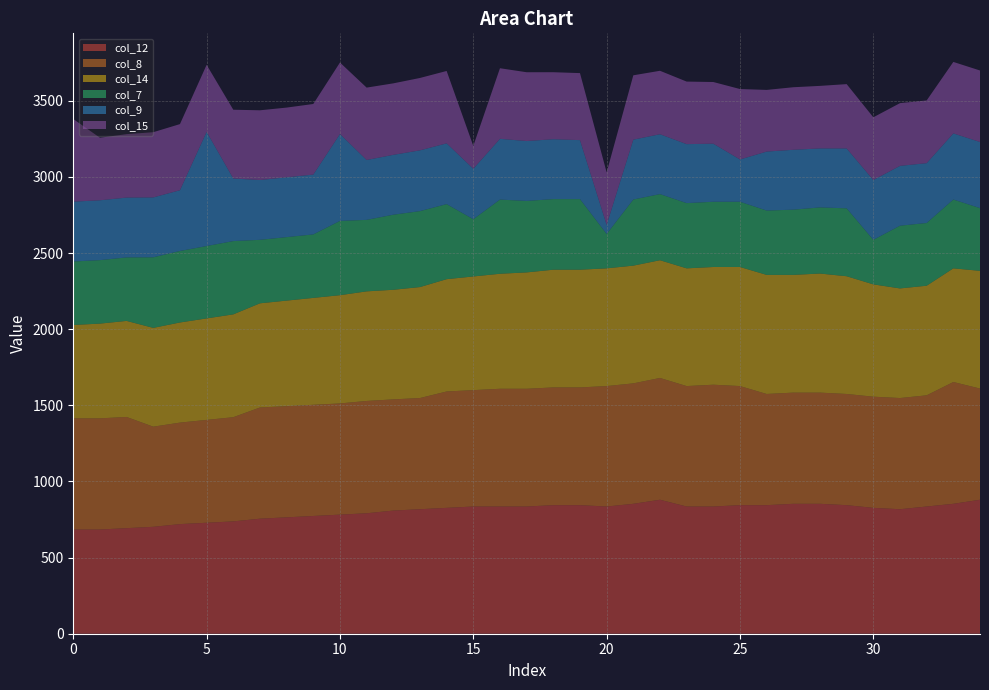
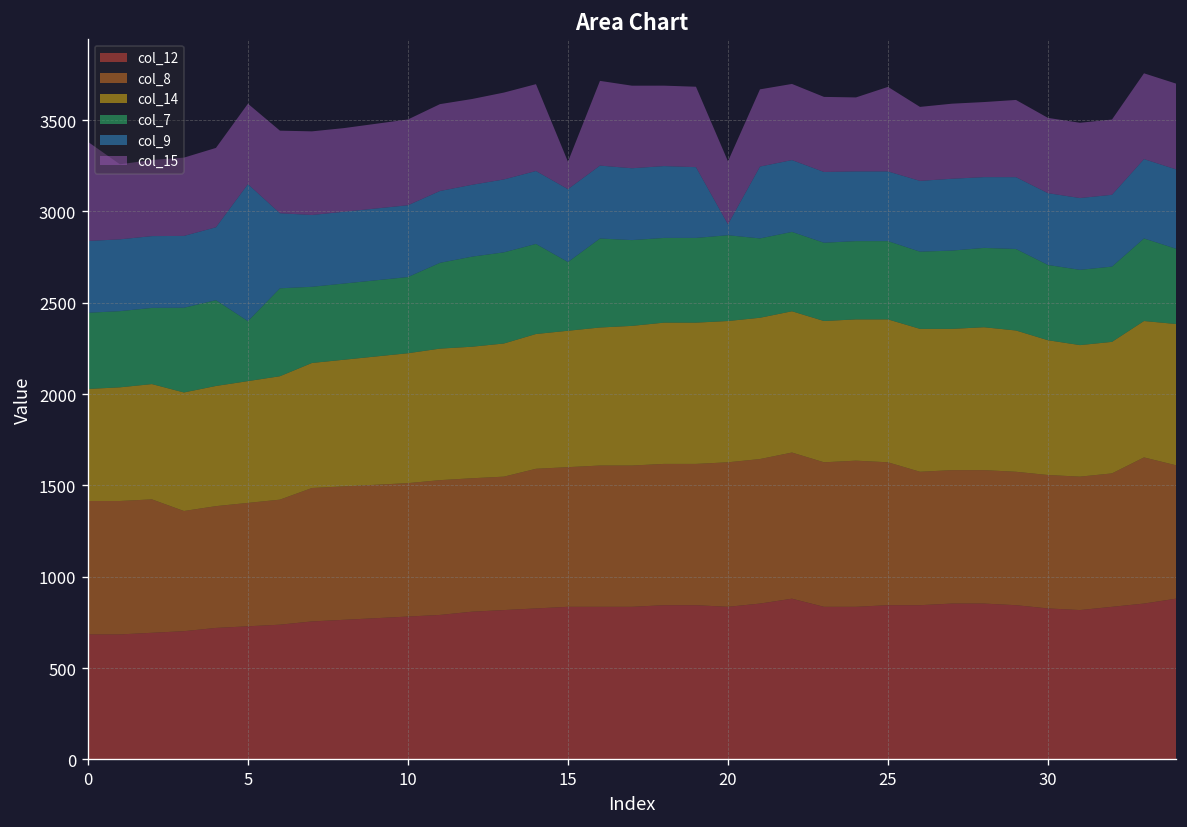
col_7, 5: 480 -> 330
col_7, 10: 490 -> 420
col_9, 10: 570 -> 390
col_9, 15: 330 -> 400
col_7, 20: 230 -> 470
col_9, 25: 280 -> 380
col_7, 30: 290 -> 410
